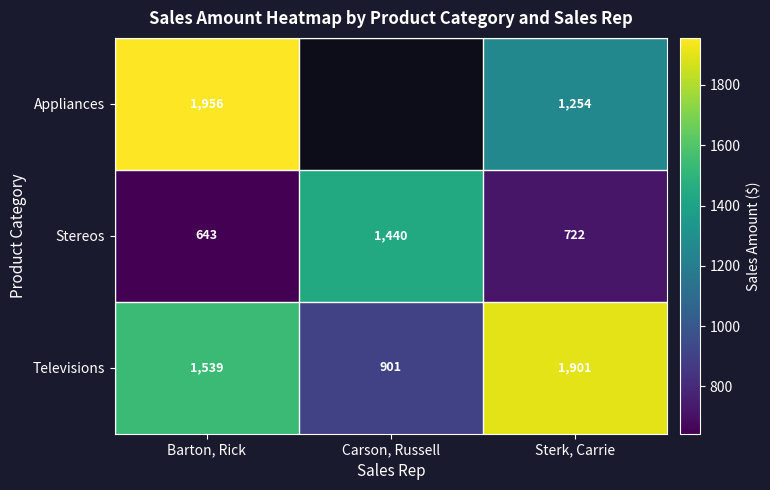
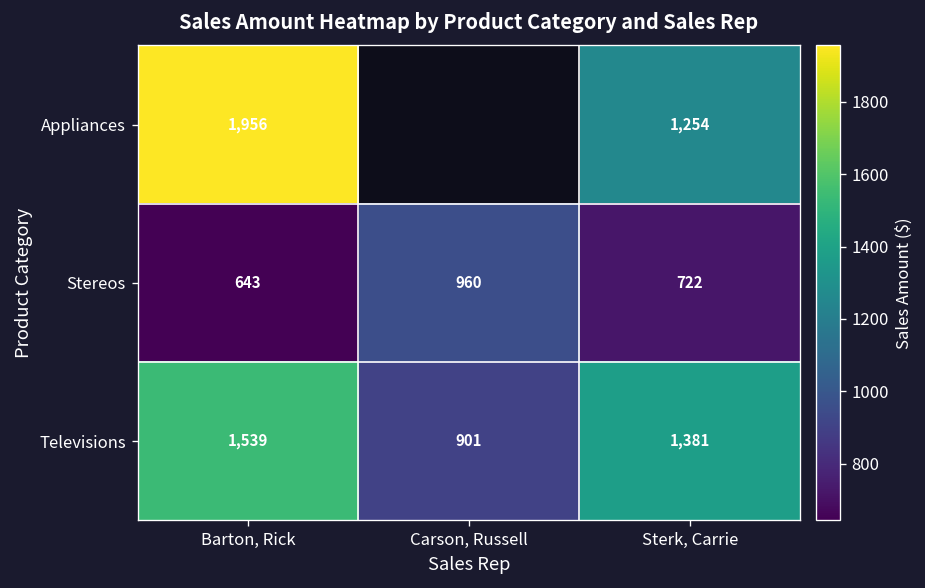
Stereos, Carson, Russell: 1,440 -> 960
Televisions, Sterk, Carrie: 1,901 -> 1,381
